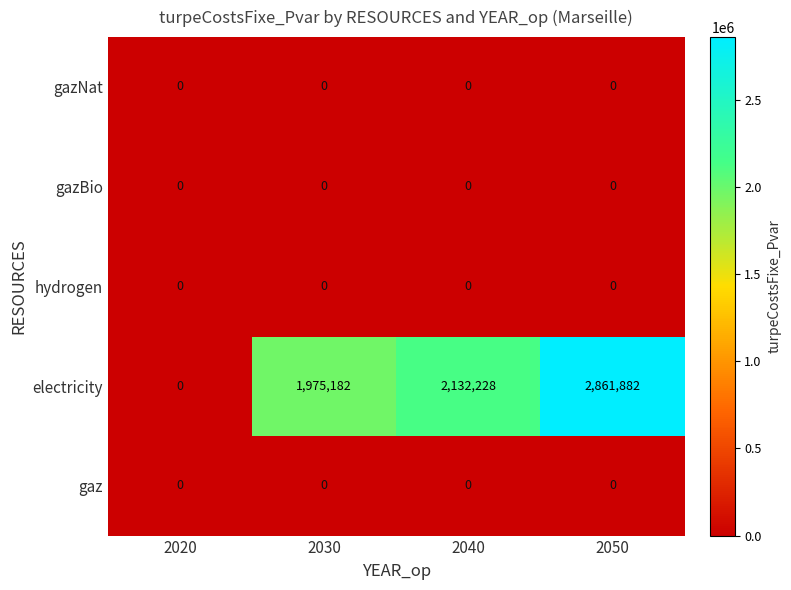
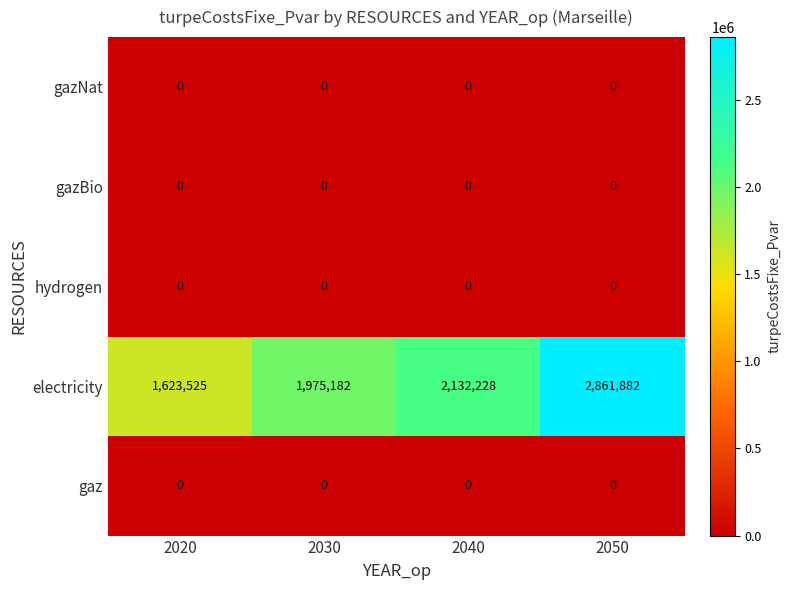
electricity, 2020: 0 -> 1,623,525
